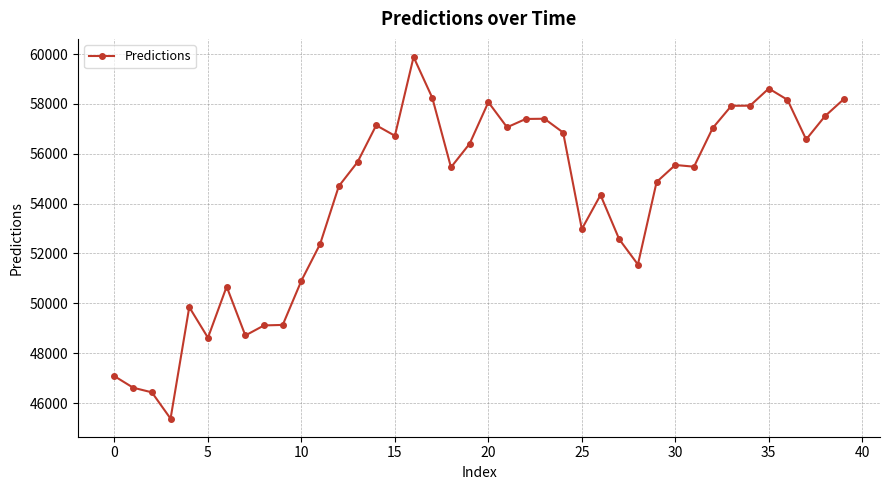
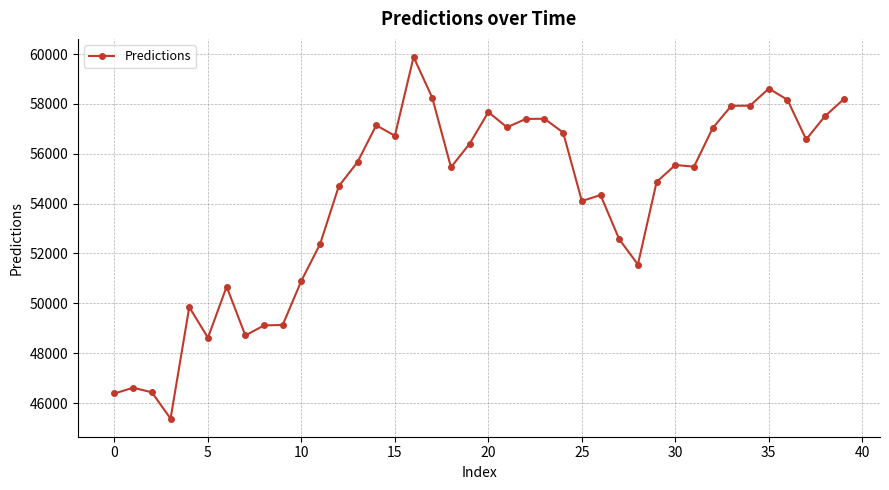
0: 47100 -> 46400
20: 58100 -> 57700
25: 53000 -> 54100
